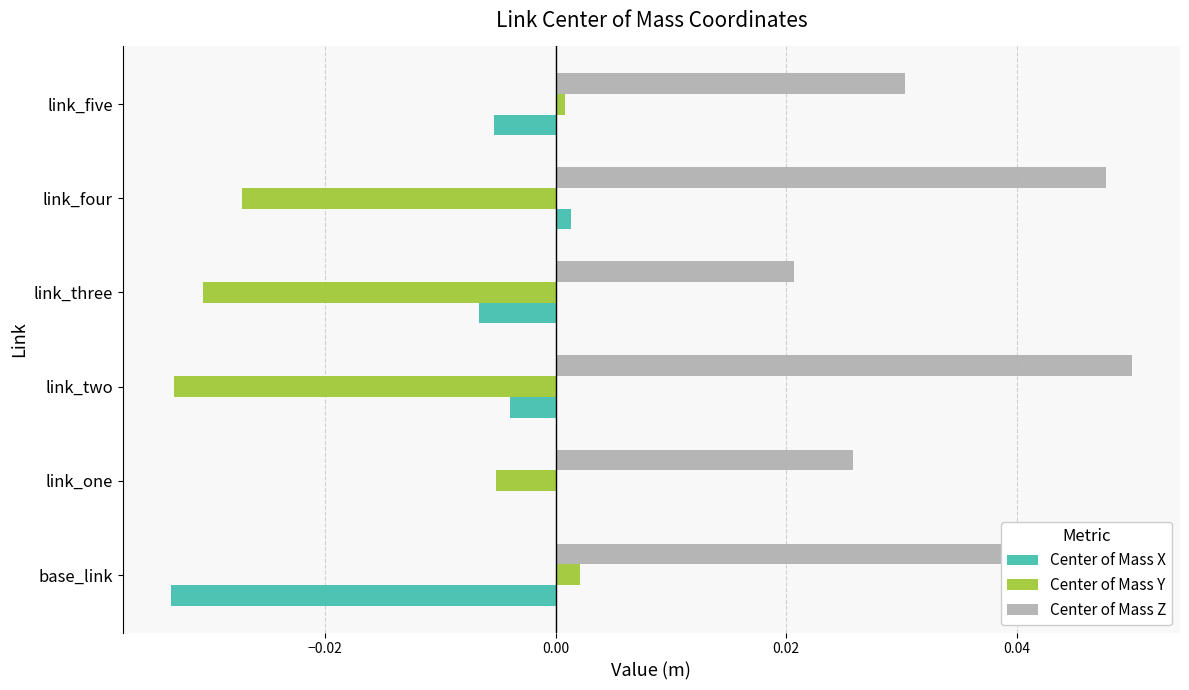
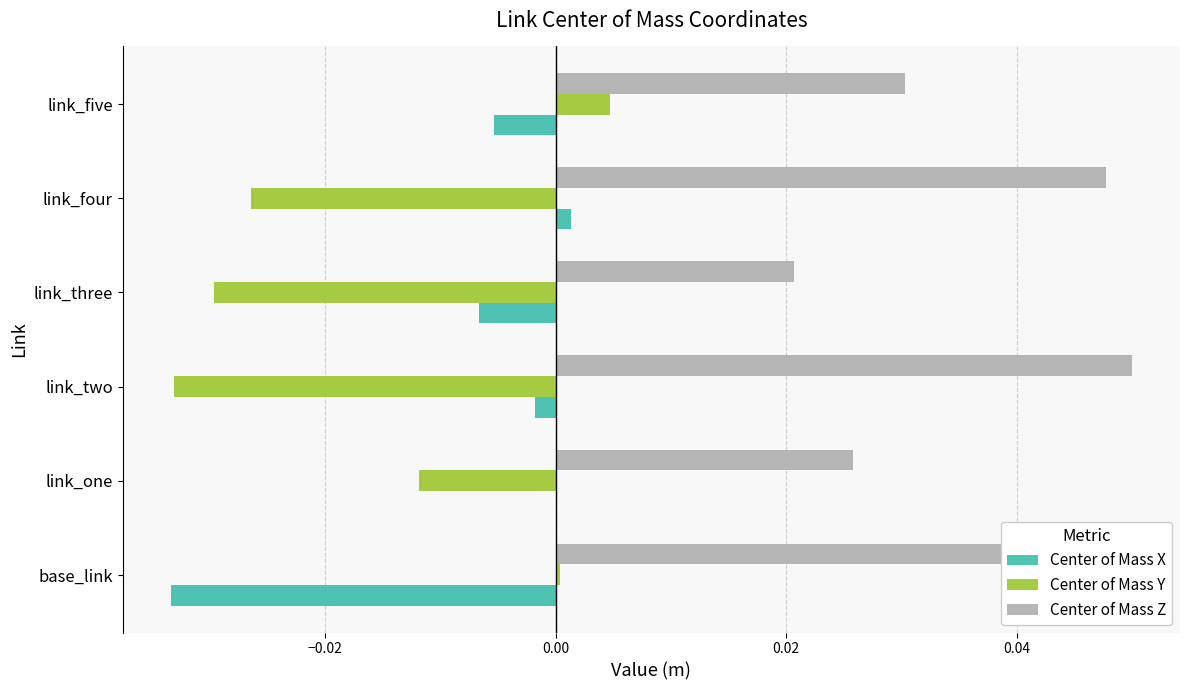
Center of Mass Y, link_five: 0.0008 -> 0.0047
Center of Mass Y, link_four: -0.0272 -> -0.0265
Center of Mass Y, link_three: -0.0306 -> -0.0297
Center of Mass X, link_two: -0.0040 -> -0.0018
Center of Mass Y, link_one: -0.0052 -> -0.0119
Center of Mass Y, base_link: 0.0021 -> 0.0004
